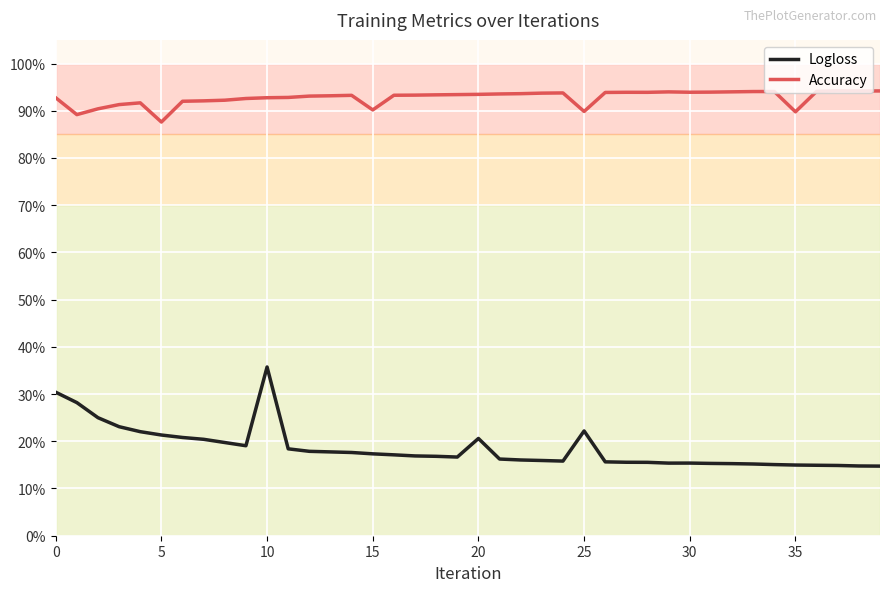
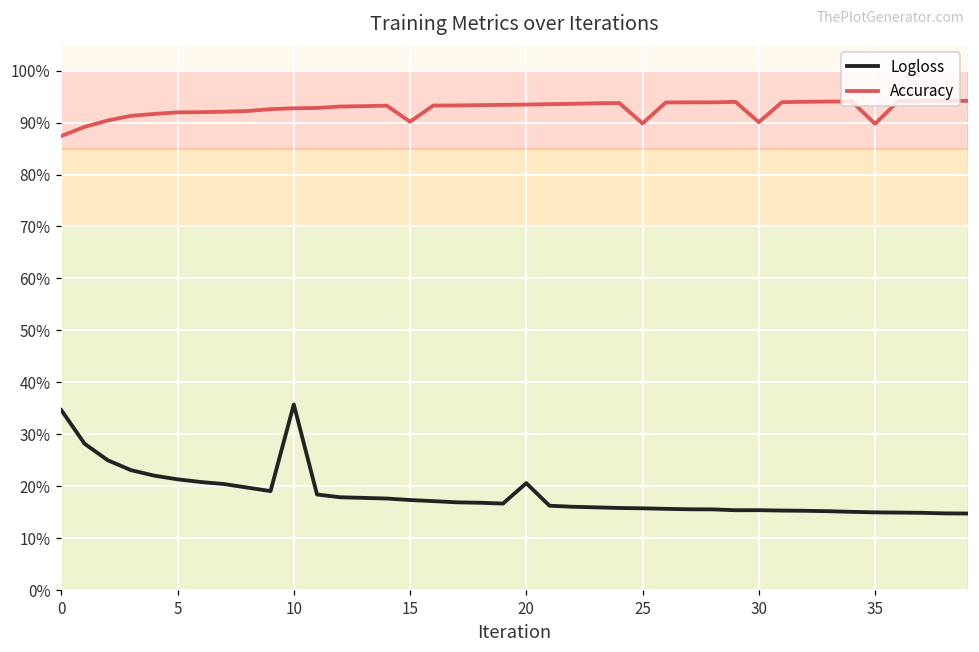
Logloss, 0: 30% -> 35%
Accuracy, 0: 93% -> 87%
Accuracy, 5: 88% -> 92%
Logloss, 25: 22% -> 16%
Accuracy, 30: 94% -> 90%
